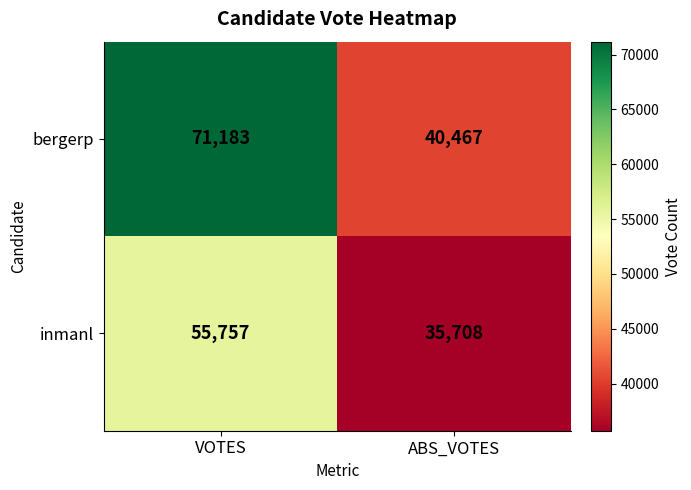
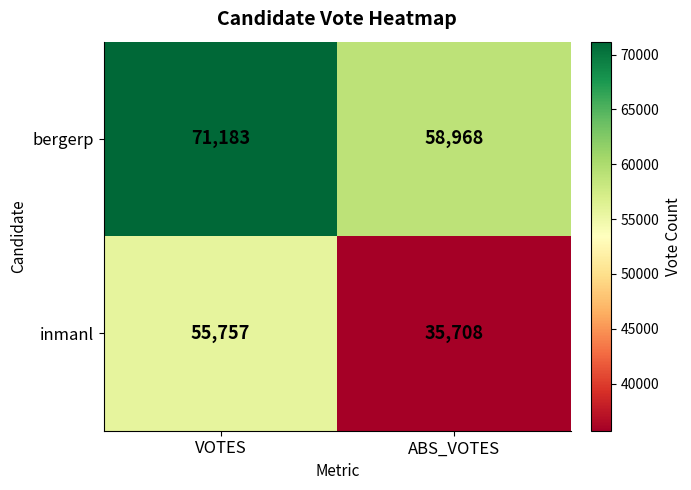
bergerp, ABS_VOTES: 40,467 -> 58,968
